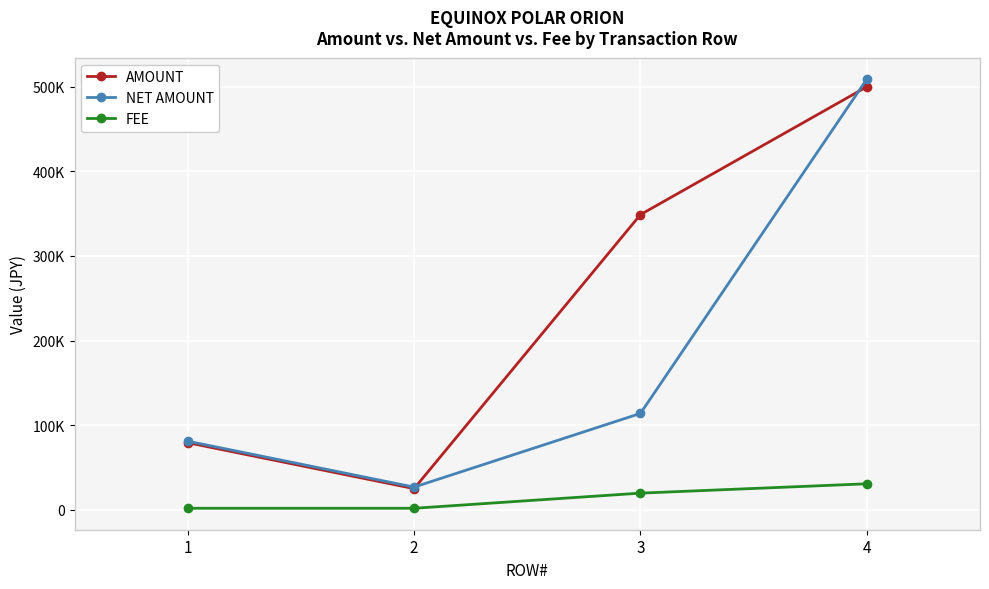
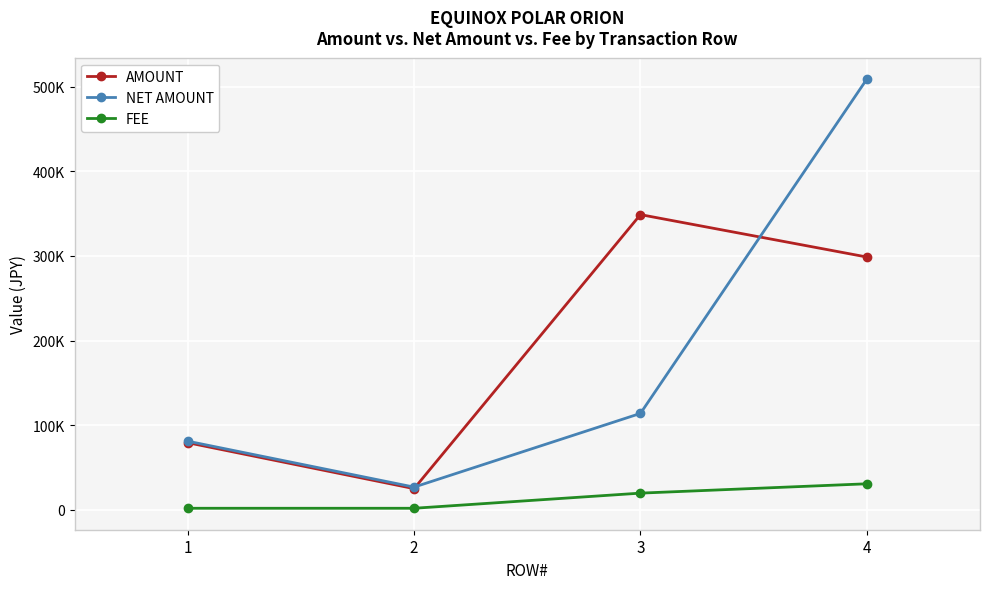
AMOUNT, 4: 500000 -> 300000
